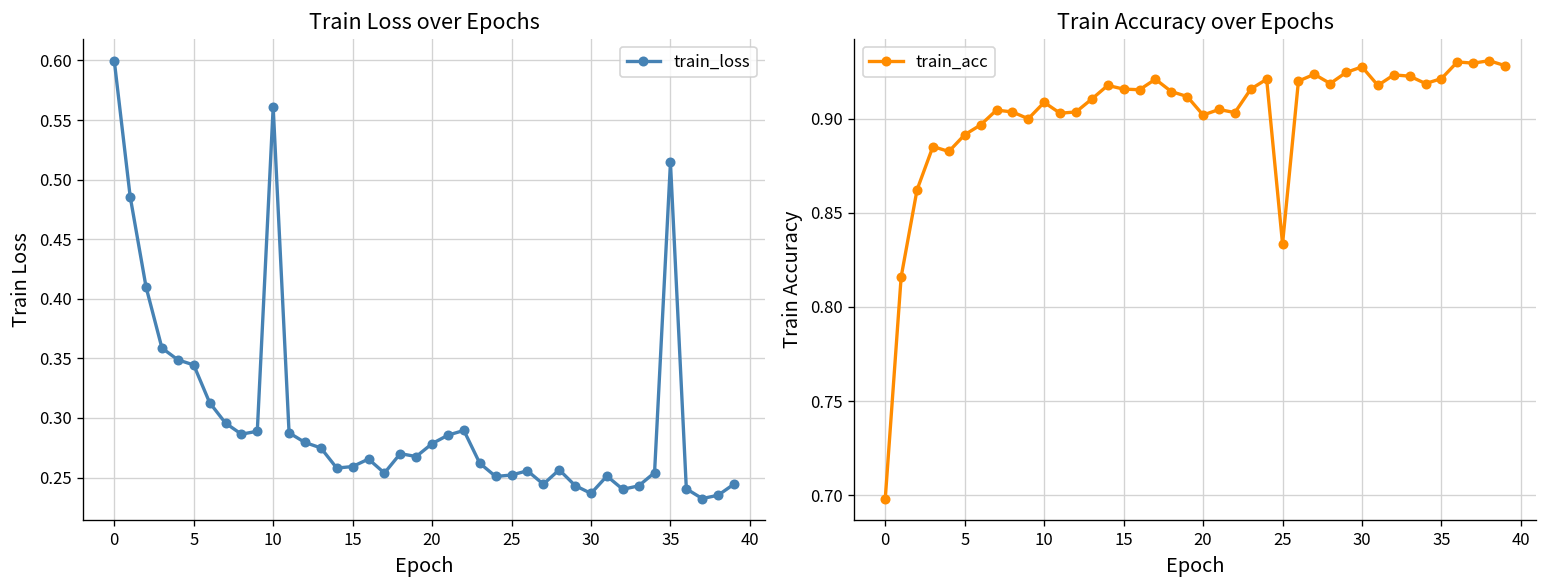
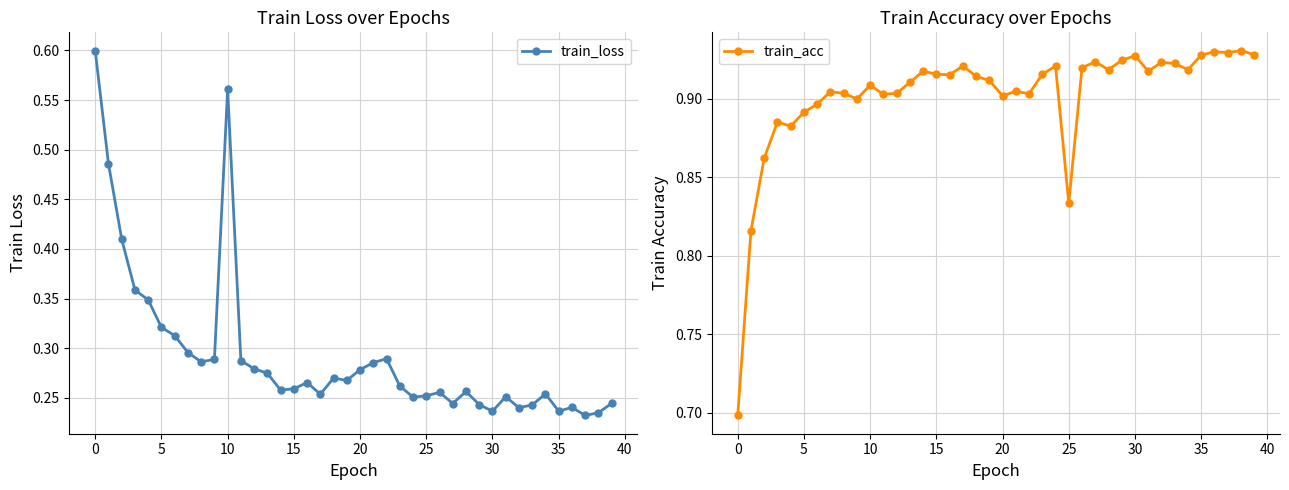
Train Loss over Epochs, 5: 0.34 -> 0.32
Train Loss over Epochs, 35: 0.51 -> 0.24
Train Accuracy over Epochs, 35: 0.921 -> 0.928
